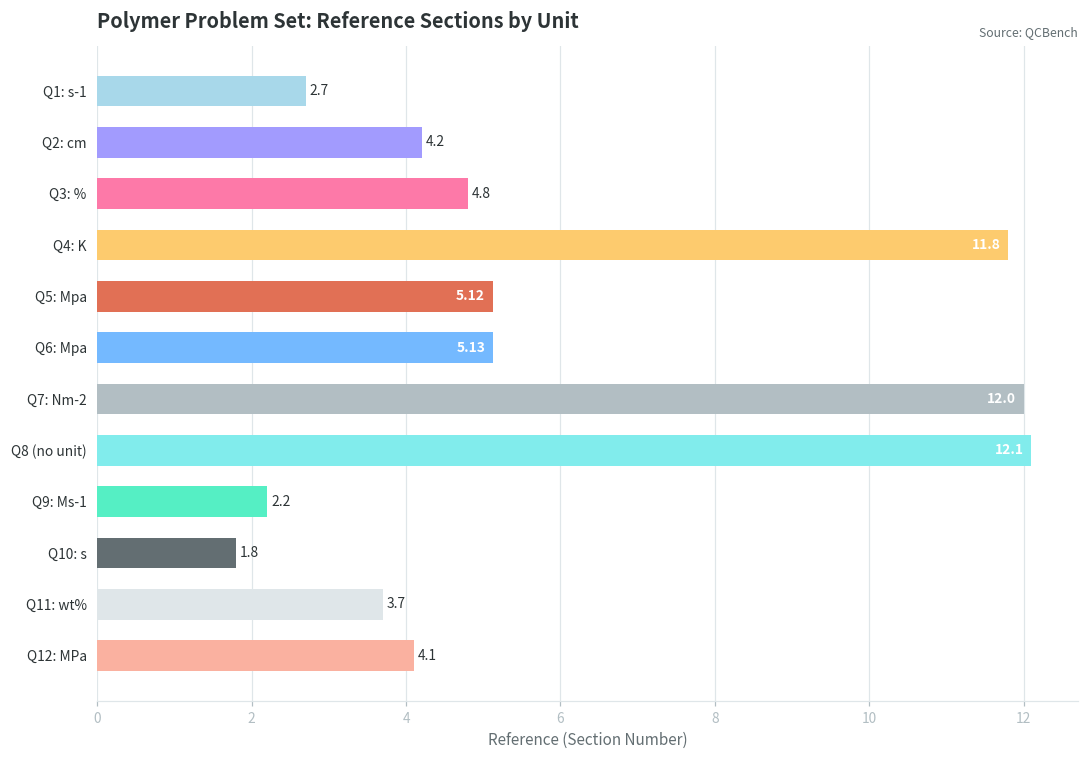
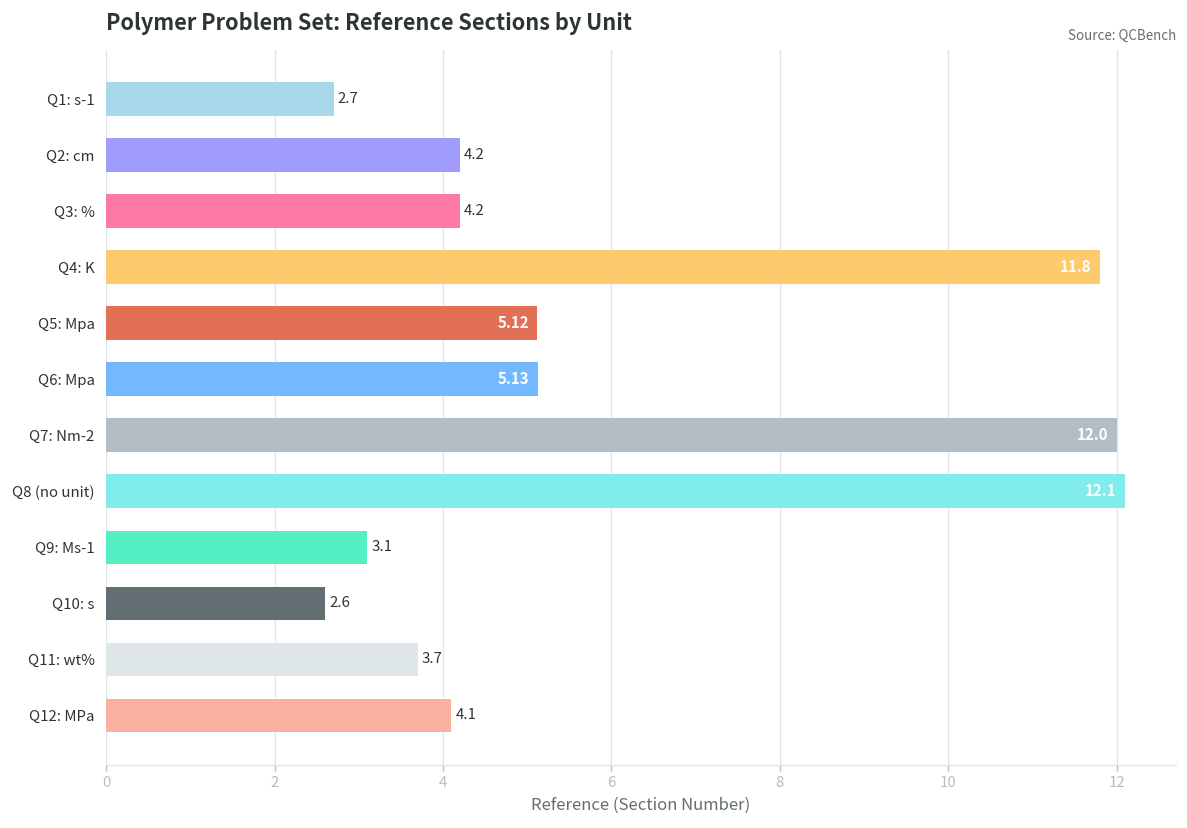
Q3: %: 4.8 -> 4.2
Q9: Ms-1: 2.2 -> 3.1
Q10: s: 1.8 -> 2.6
